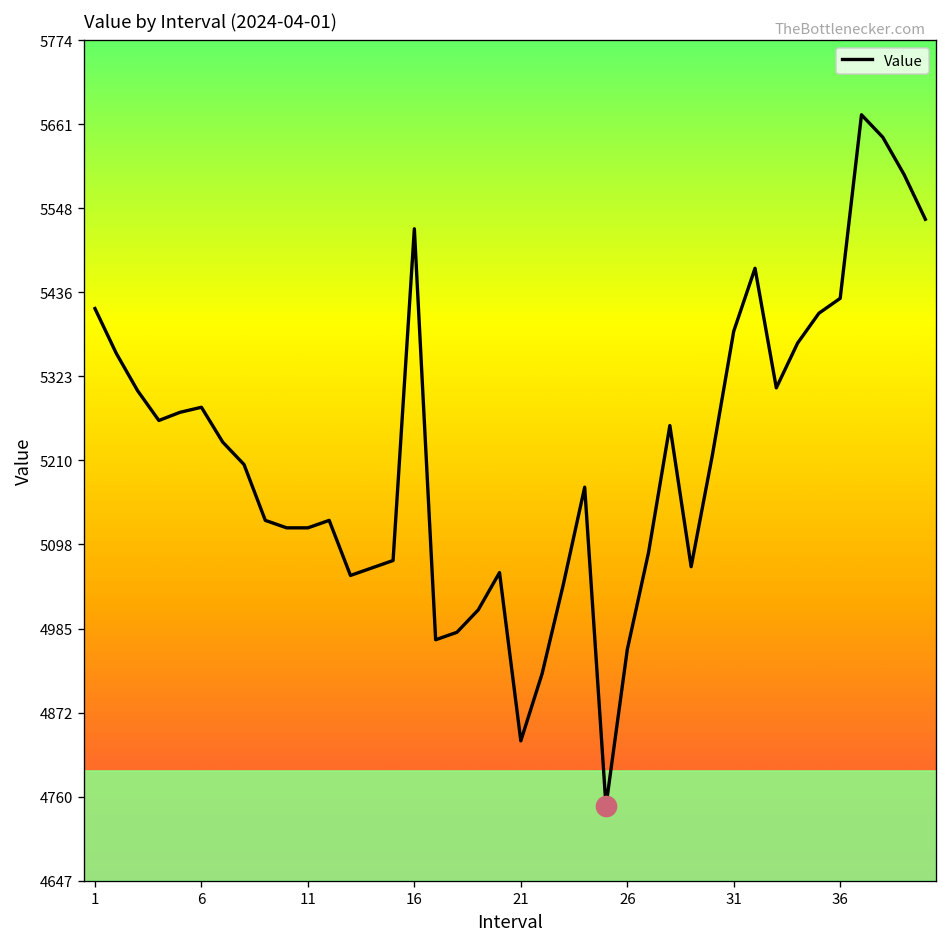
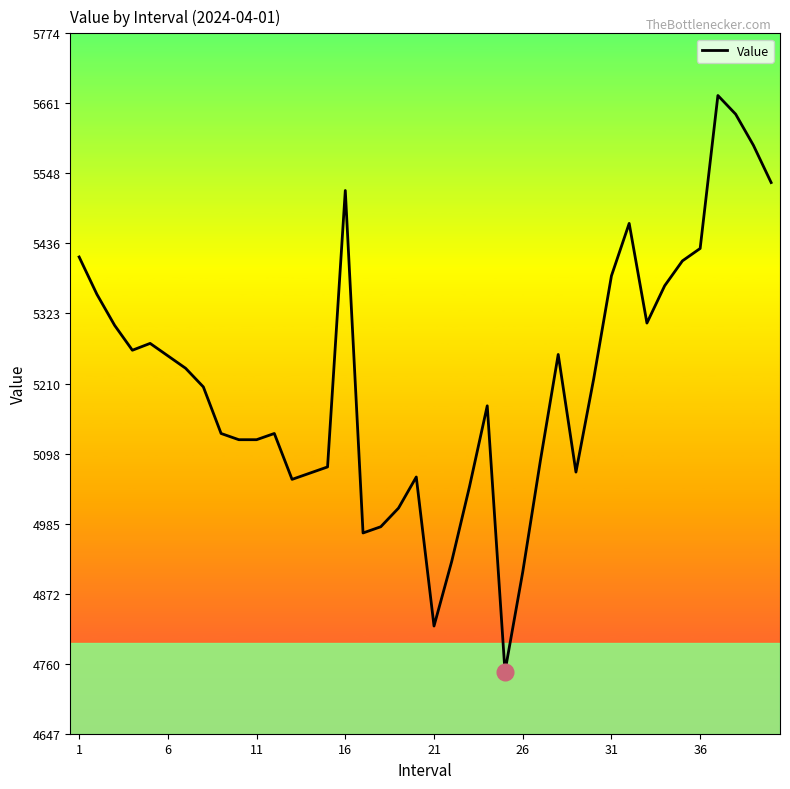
Value, 6: 5280 -> 5250
Value, 21: 4830 -> 4820
Value, 26: 4960 -> 4910
